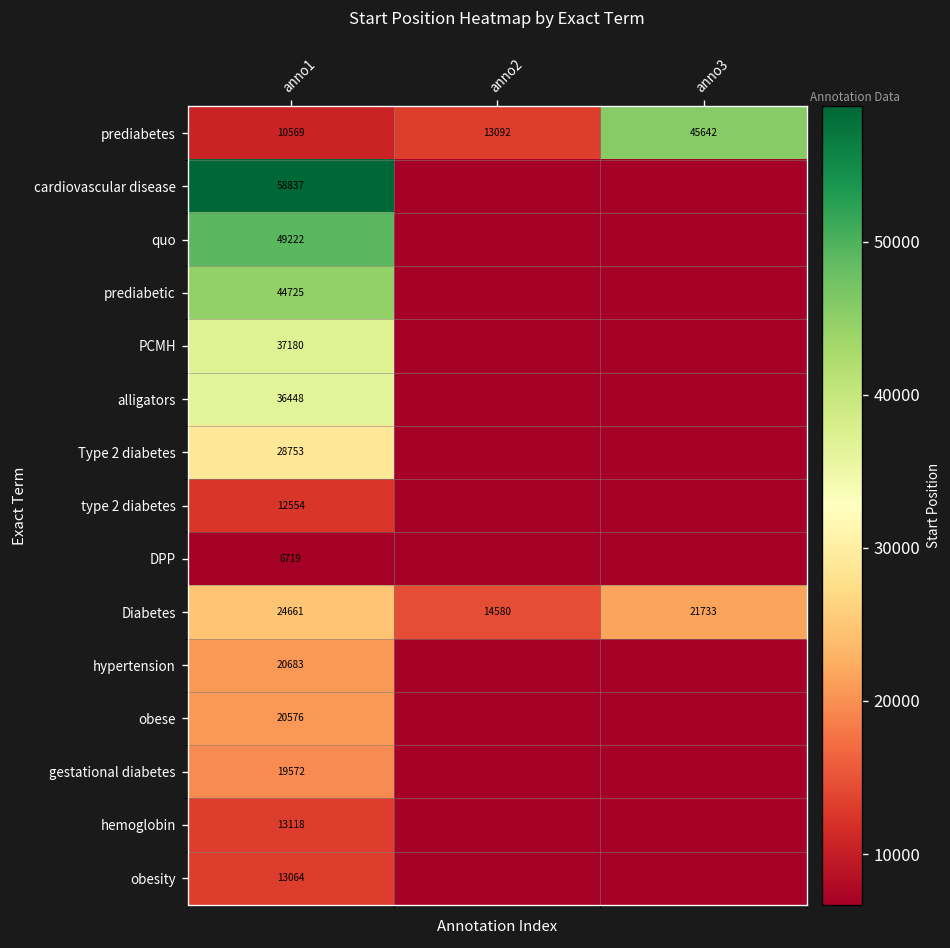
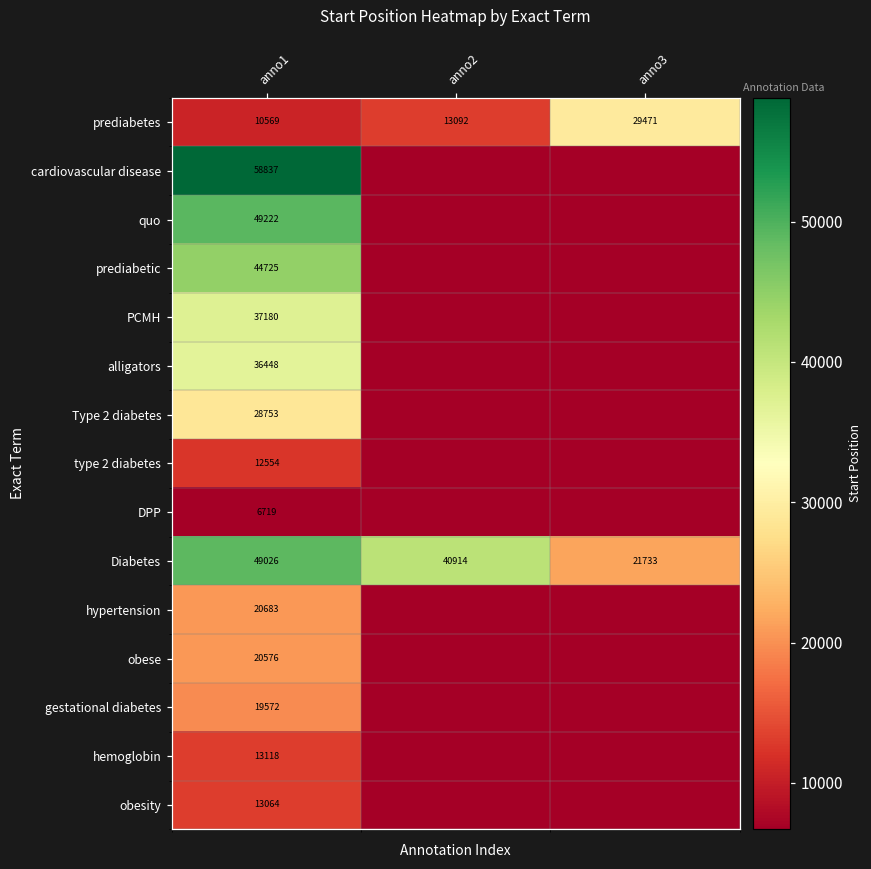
prediabetes, anno3: 45642 -> 29471
Diabetes, anno1: 24661 -> 49026
Diabetes, anno2: 14580 -> 40914
